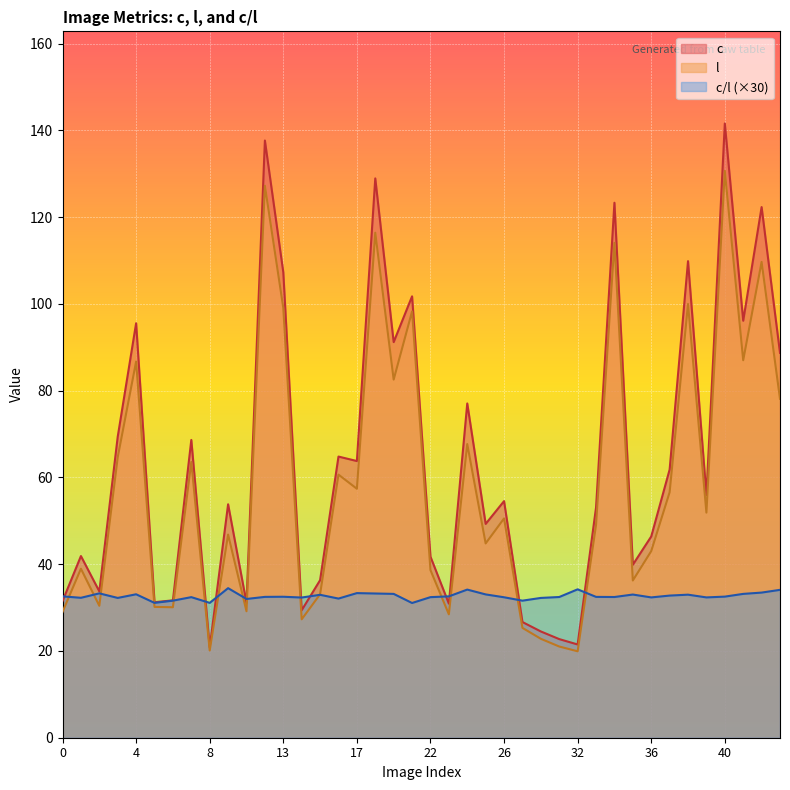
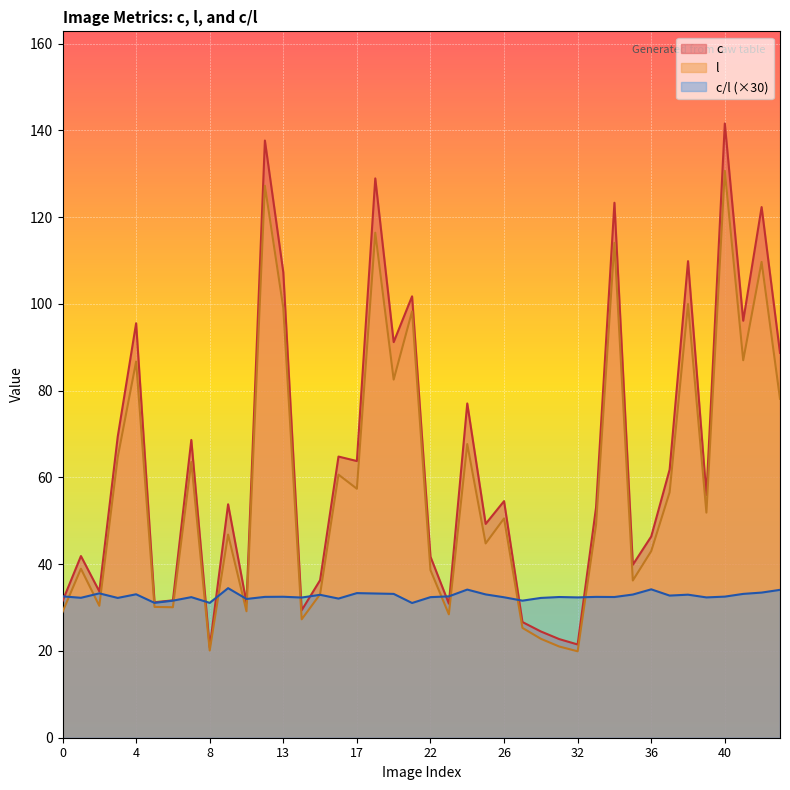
c/l (×30), 32: 34 -> 32
c/l (×30), 36: 32 -> 34
